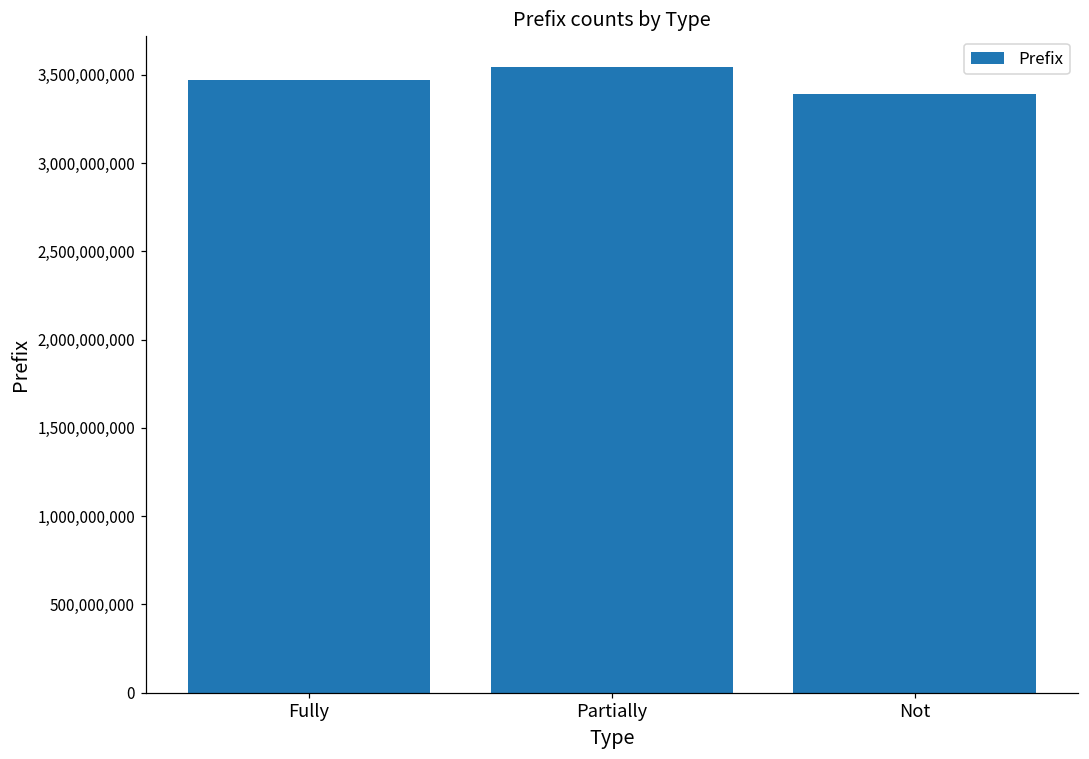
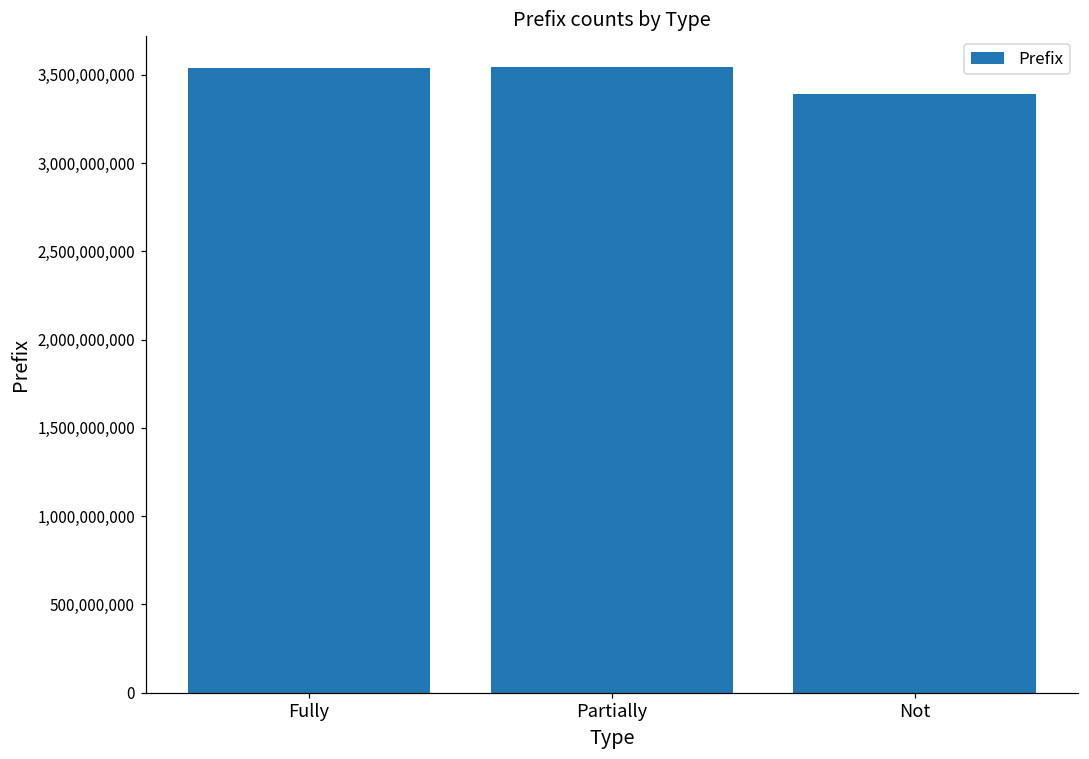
Fully: 3,470,000,000 -> 3,540,000,000
